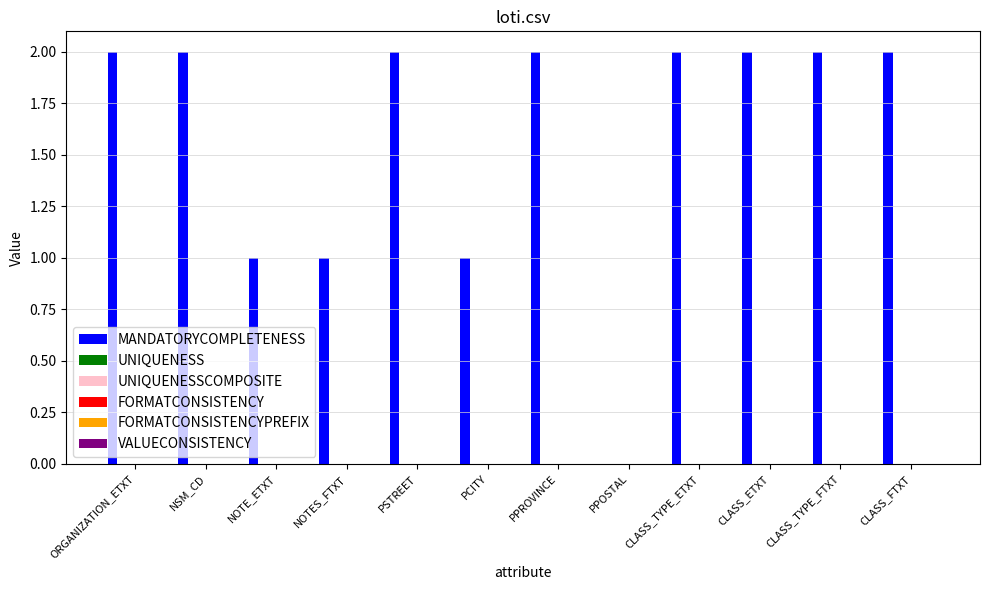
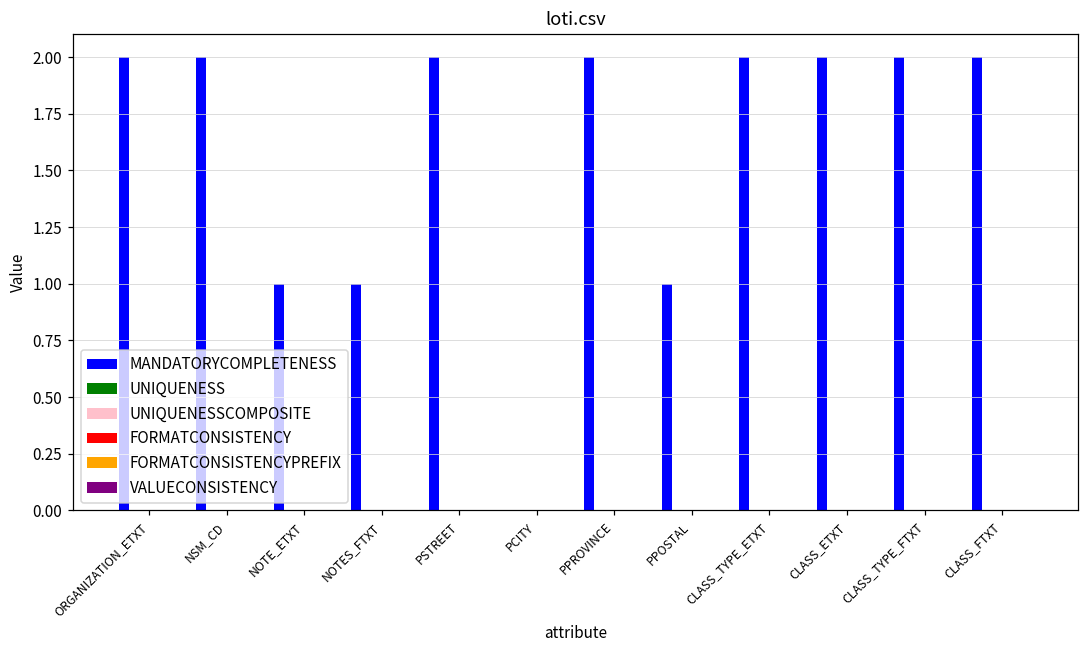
MANDATORYCOMPLETENESS, PCITY: 1 -> 0
MANDATORYCOMPLETENESS, PPOSTAL: 0 -> 1
